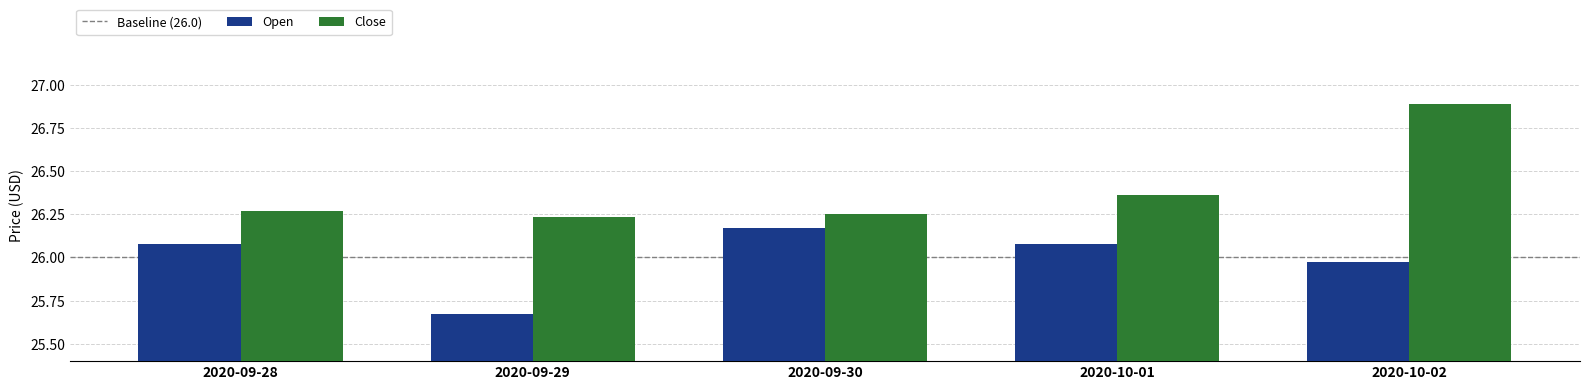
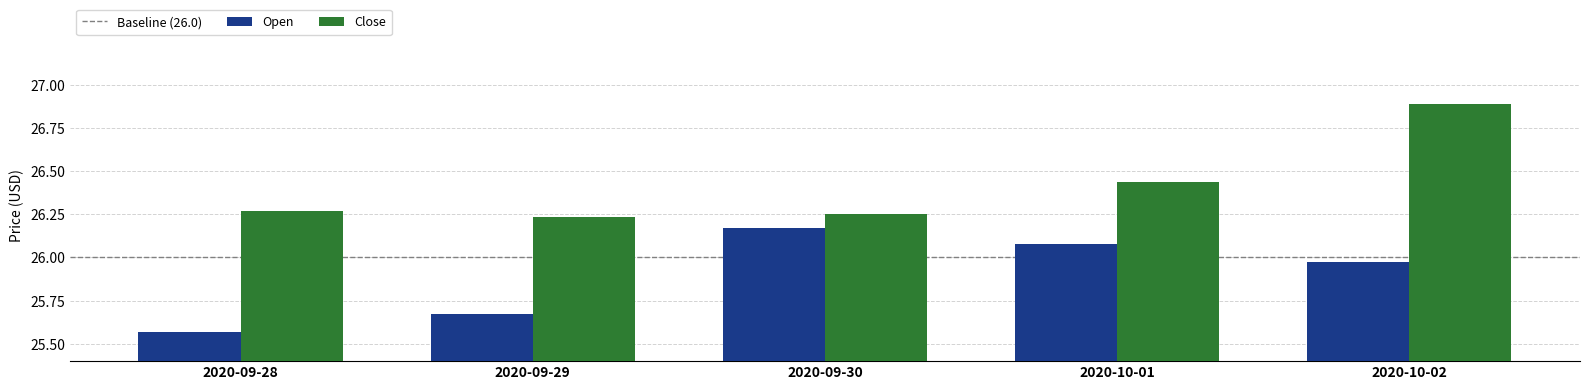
Open, 2020-09-28: 26.08 -> 25.57
Close, 2020-10-01: 26.36 -> 26.44
